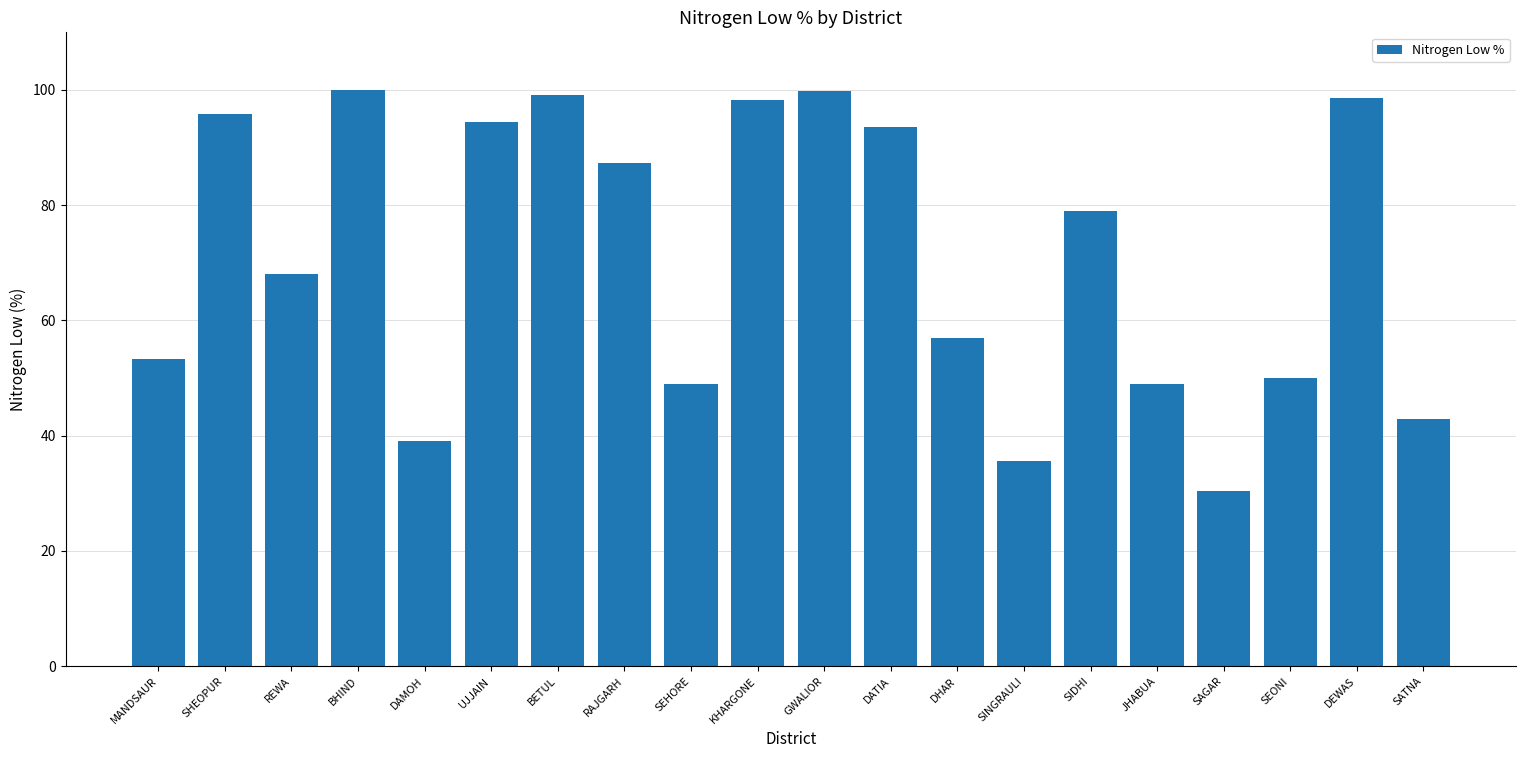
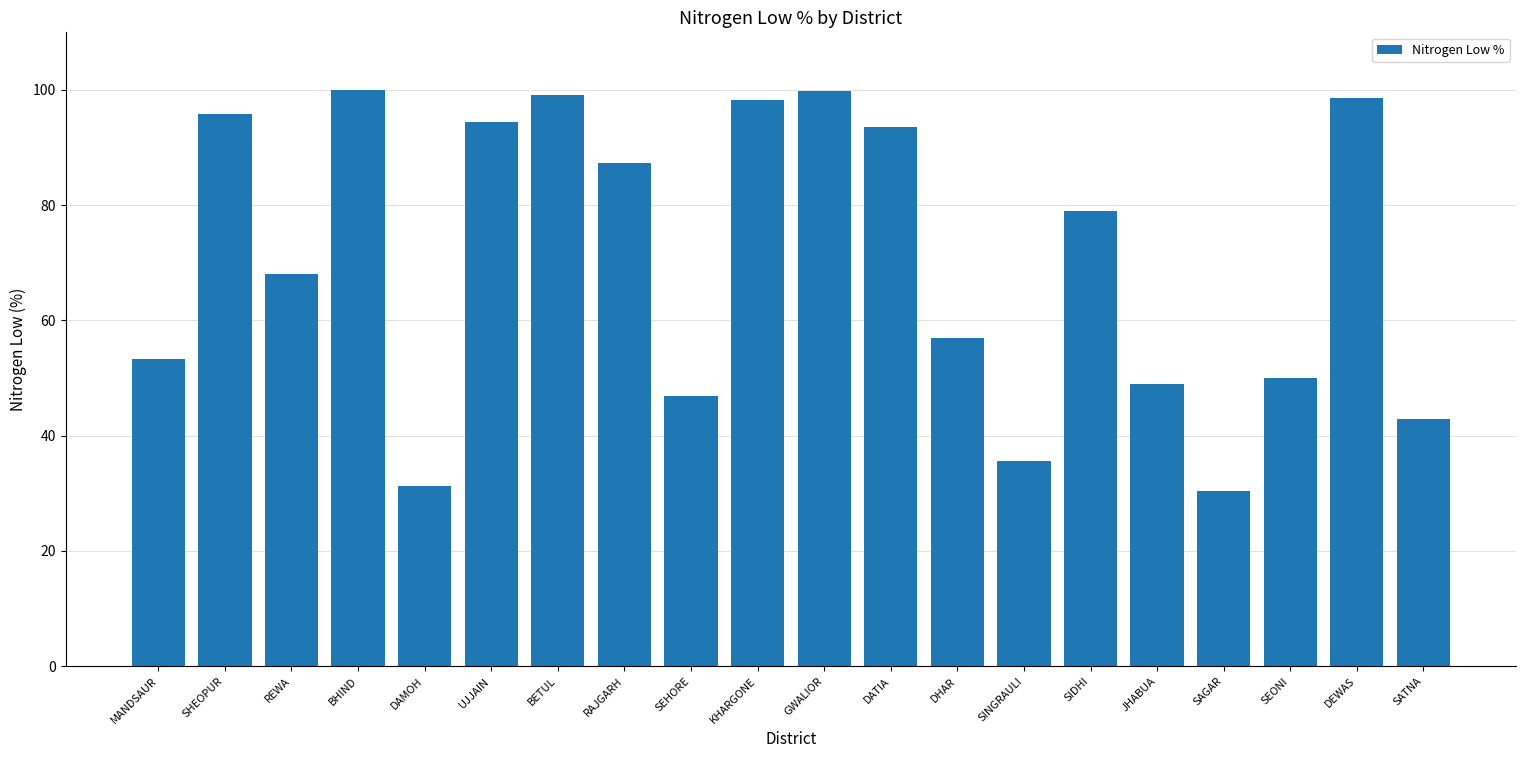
DAMOH: 39 -> 31
SEHORE: 49 -> 47
